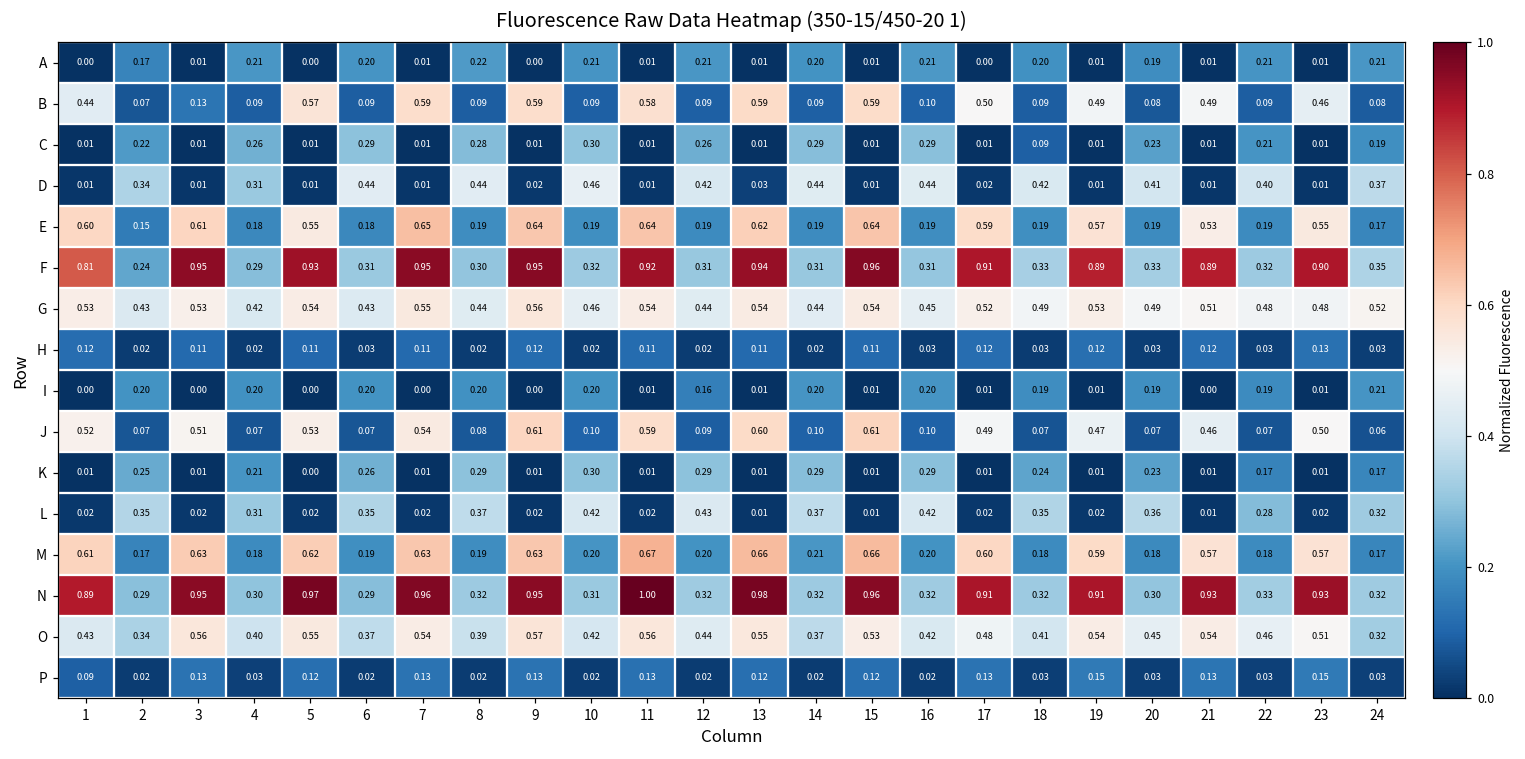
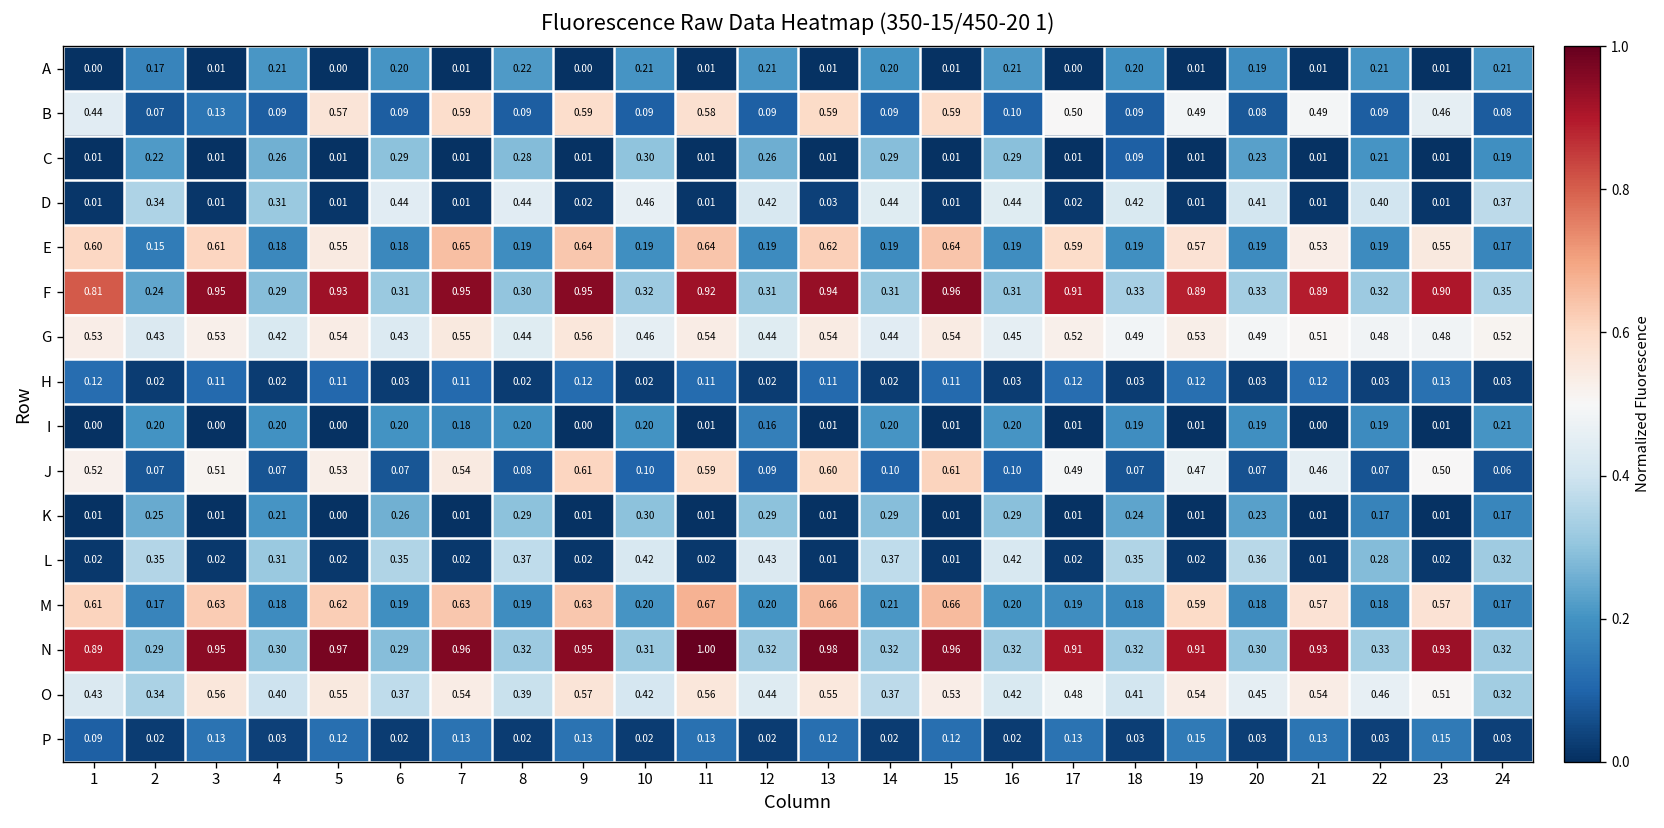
I, 7: 0.00 -> 0.18
M, 17: 0.60 -> 0.19
